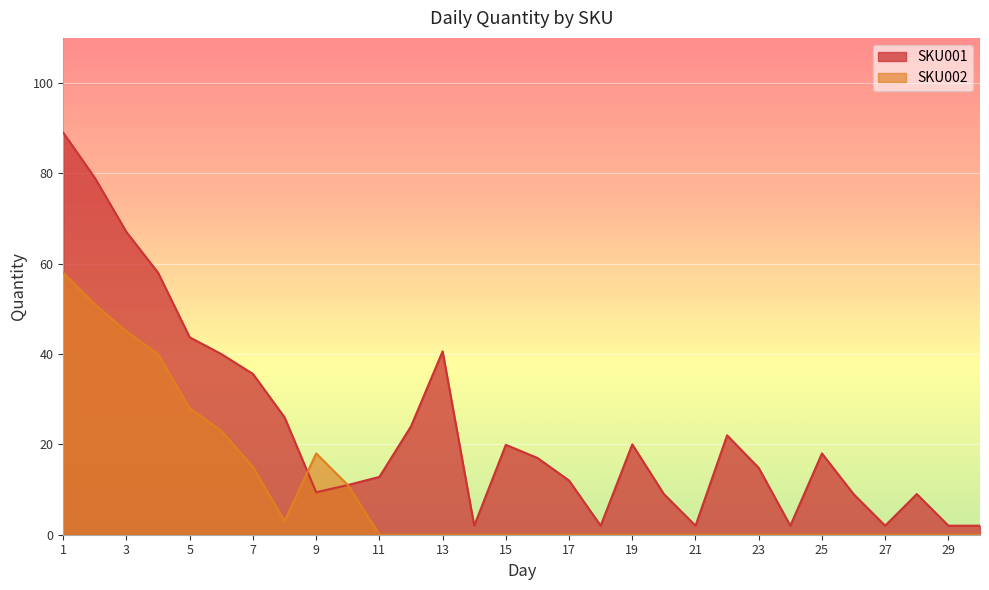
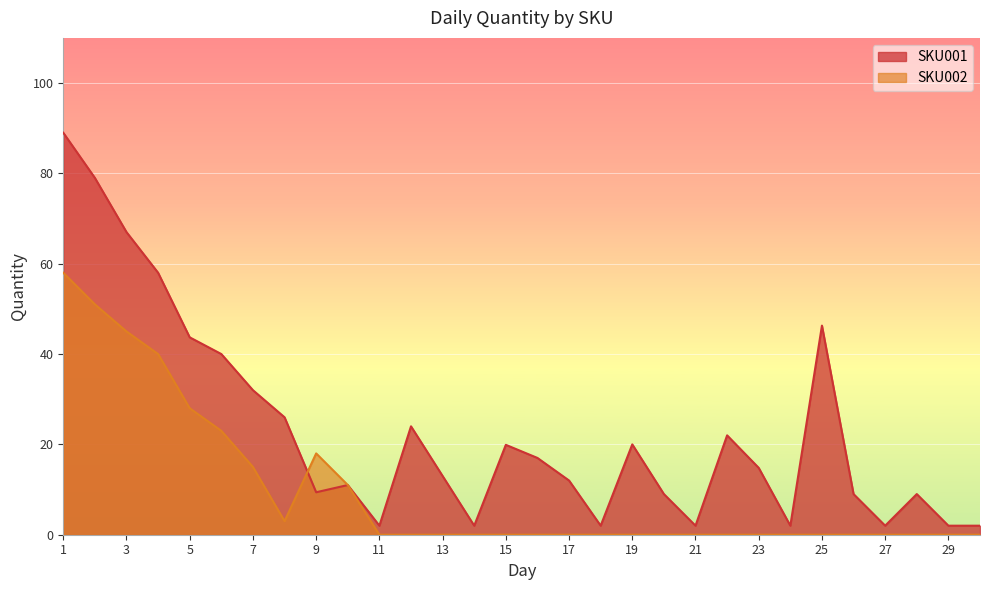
SKU001, 7: 36 -> 32
SKU001, 11: 13 -> 2
SKU001, 13: 41 -> 13
SKU001, 25: 18 -> 46
